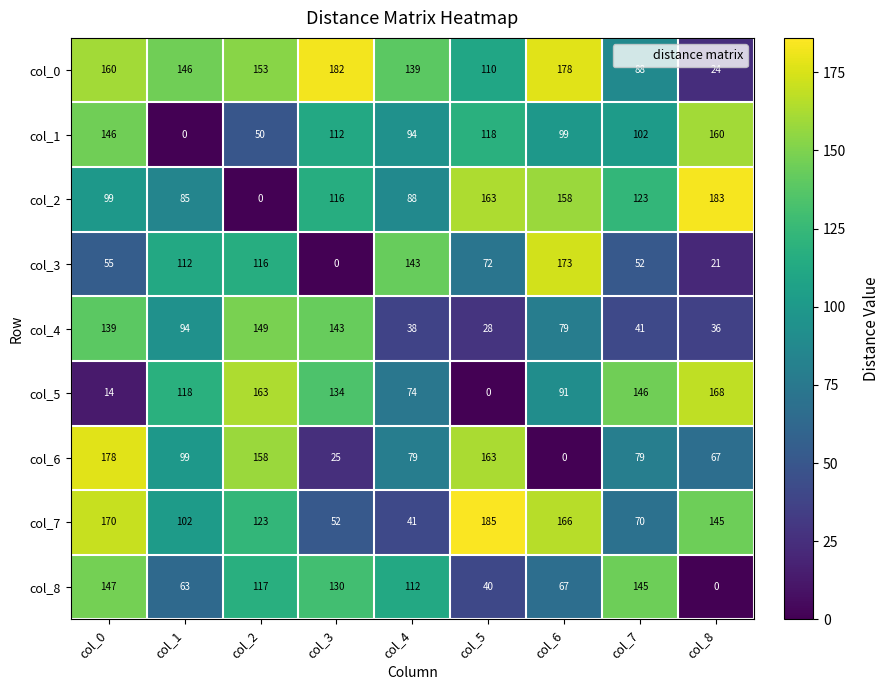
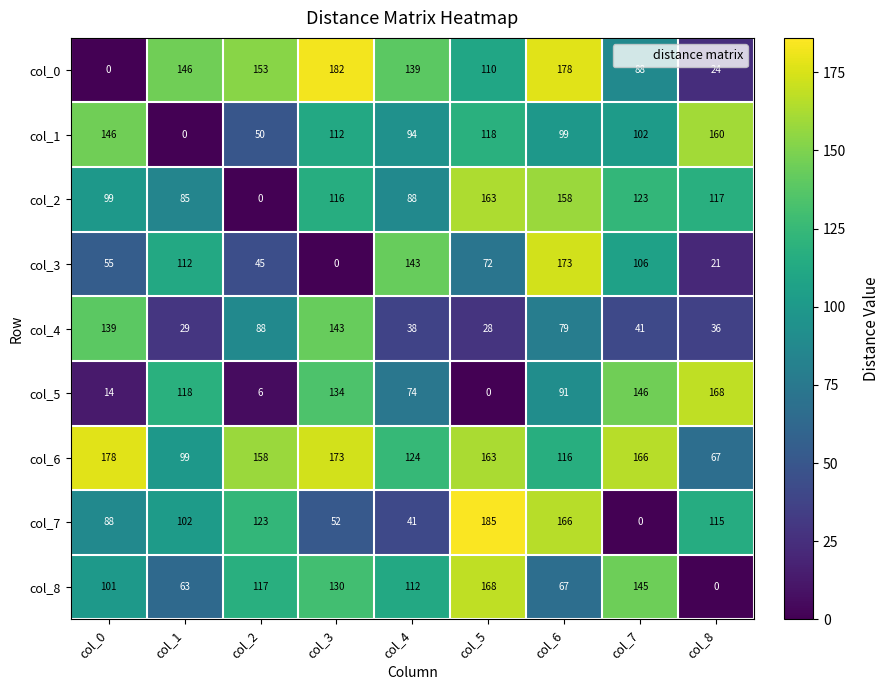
col_0, col_0: 160 -> 0
col_2, col_8: 183 -> 117
col_3, col_2: 116 -> 45
col_3, col_7: 52 -> 106
col_4, col_1: 94 -> 29
col_4, col_2: 149 -> 88
col_5, col_2: 163 -> 6
col_6, col_3: 25 -> 173
col_6, col_4: 79 -> 124
col_6, col_6: 0 -> 116
col_6, col_7: 79 -> 166
col_7, col_0: 170 -> 88
col_7, col_7: 70 -> 0
col_7, col_8: 145 -> 115
col_8, col_0: 147 -> 101
col_8, col_5: 40 -> 168
